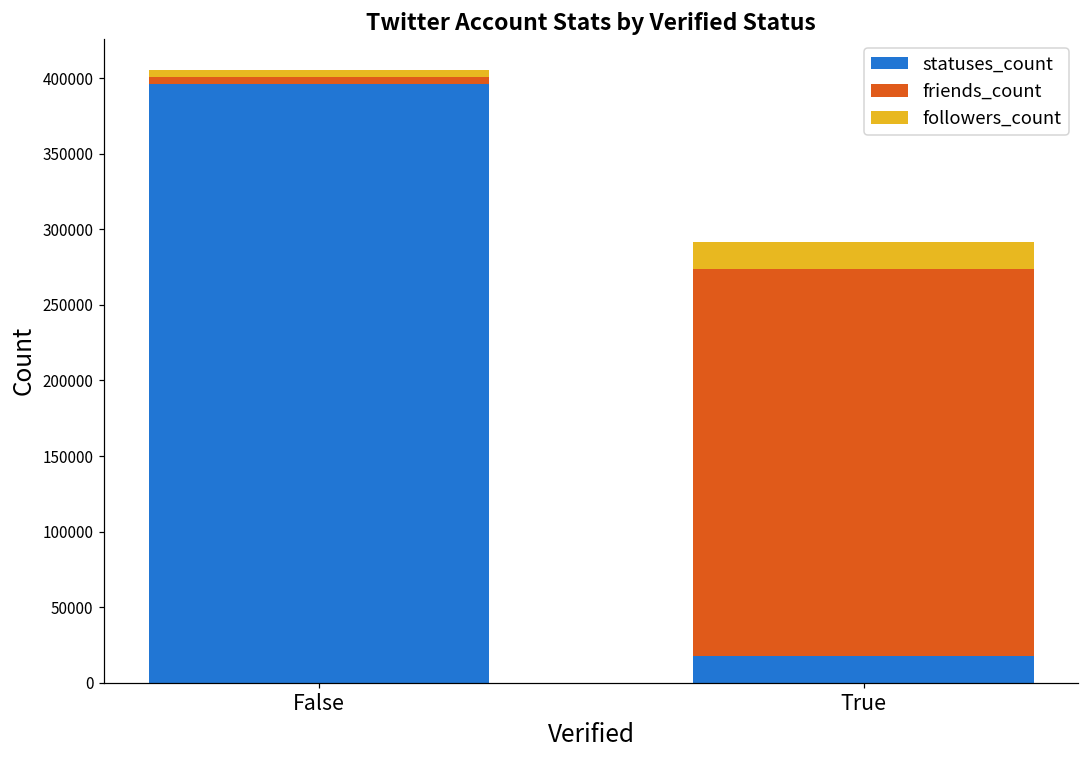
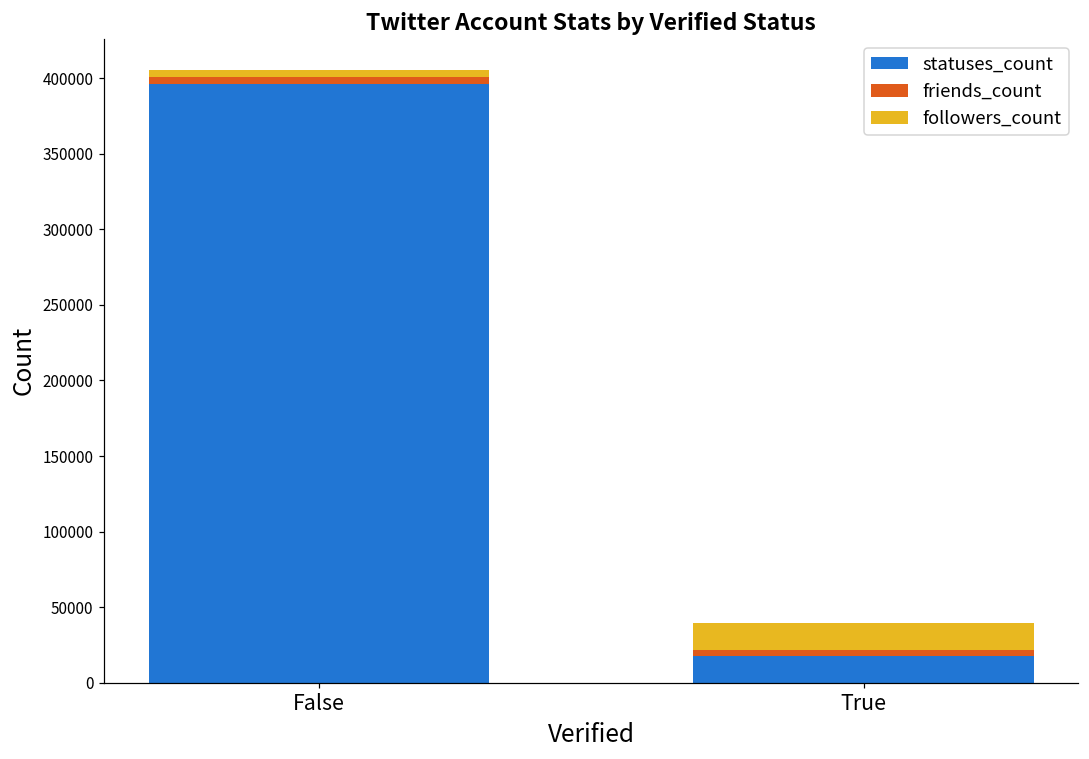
friends_count, True: 256000 -> 4000
